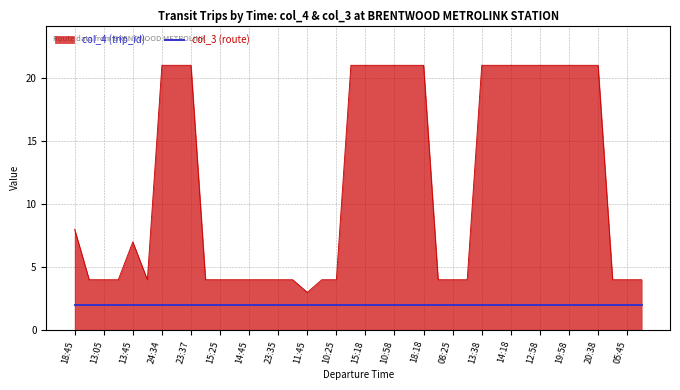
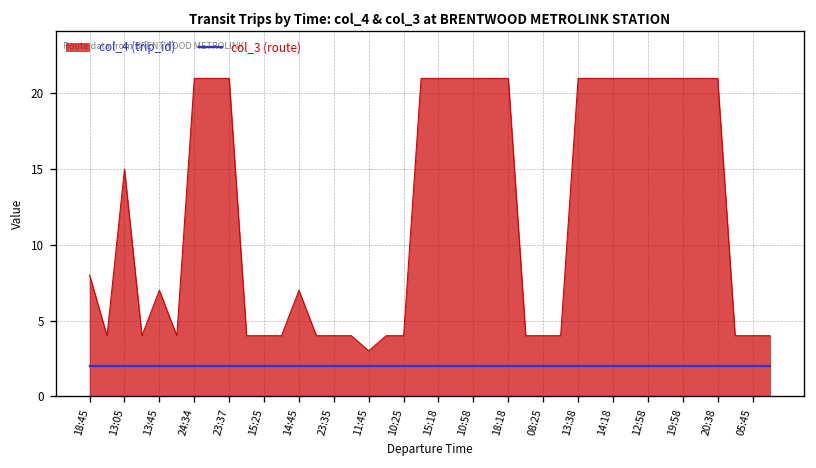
col_4 (trip_id), 13:05: 4 -> 15
col_4 (trip_id), 14:45: 4 -> 7
